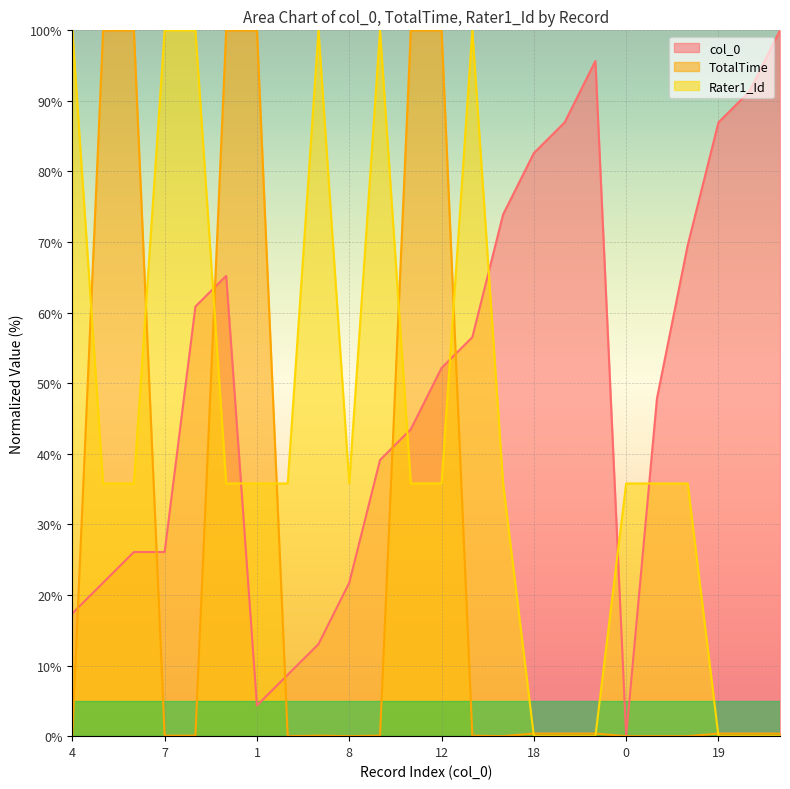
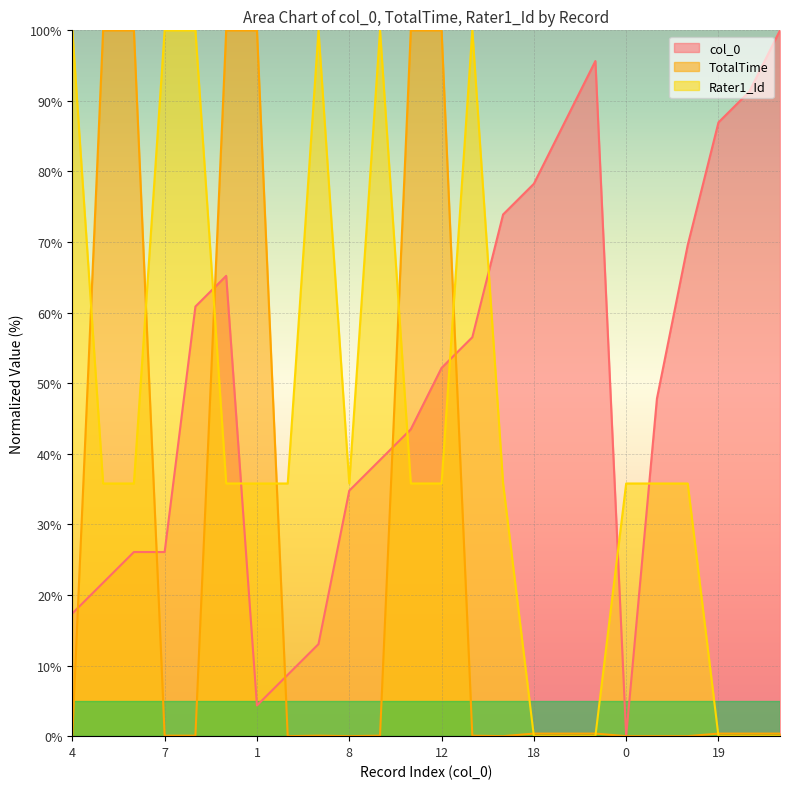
col_0, 8: 22% -> 35%
col_0, 18: 83% -> 78%
